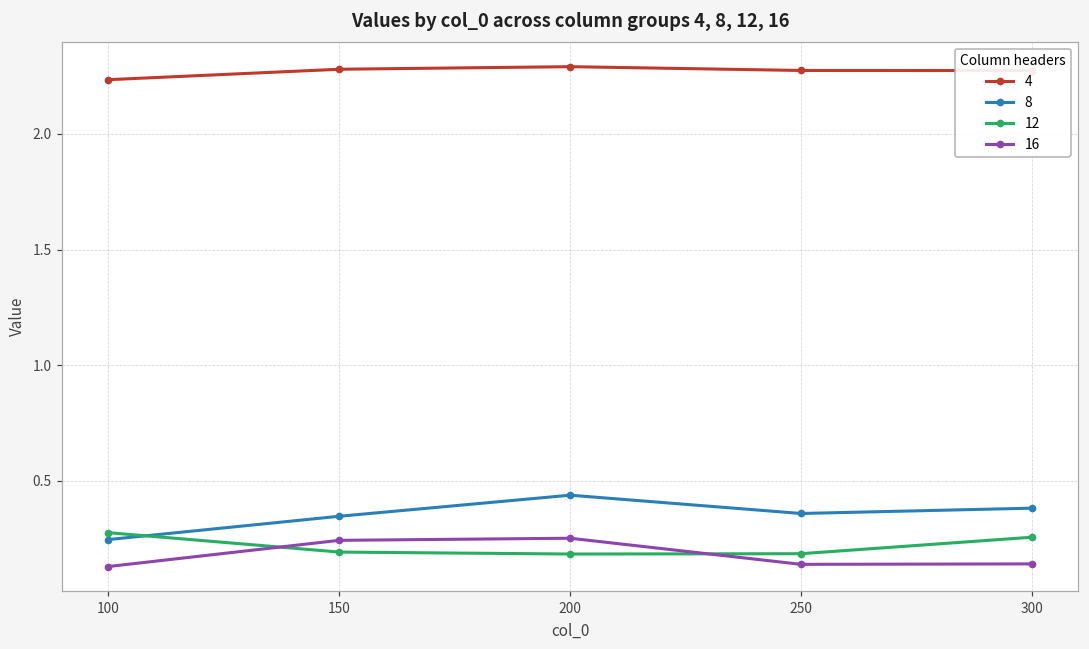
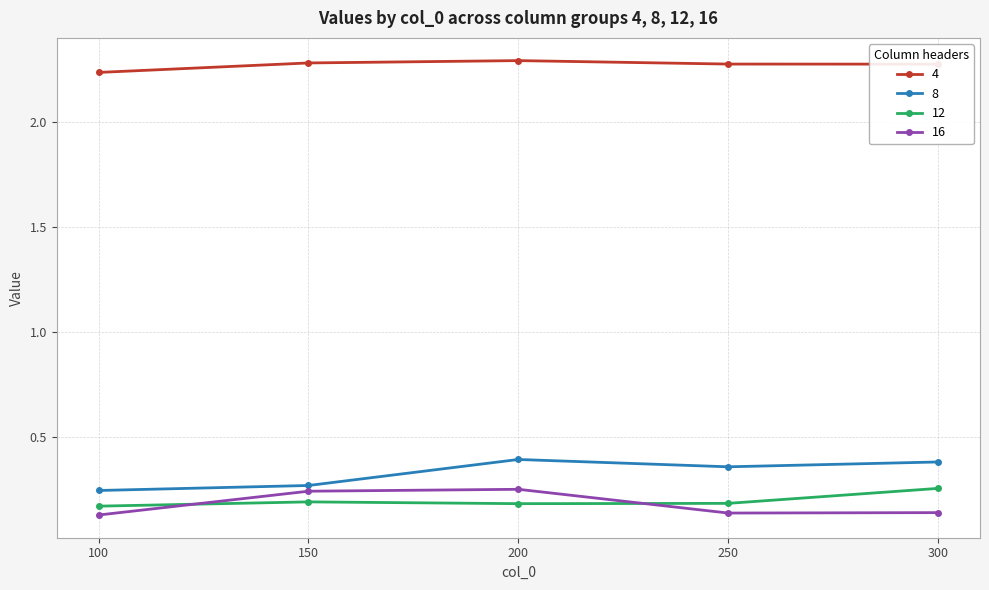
12, 100: 0.28 -> 0.17
8, 150: 0.35 -> 0.27
8, 200: 0.44 -> 0.39
